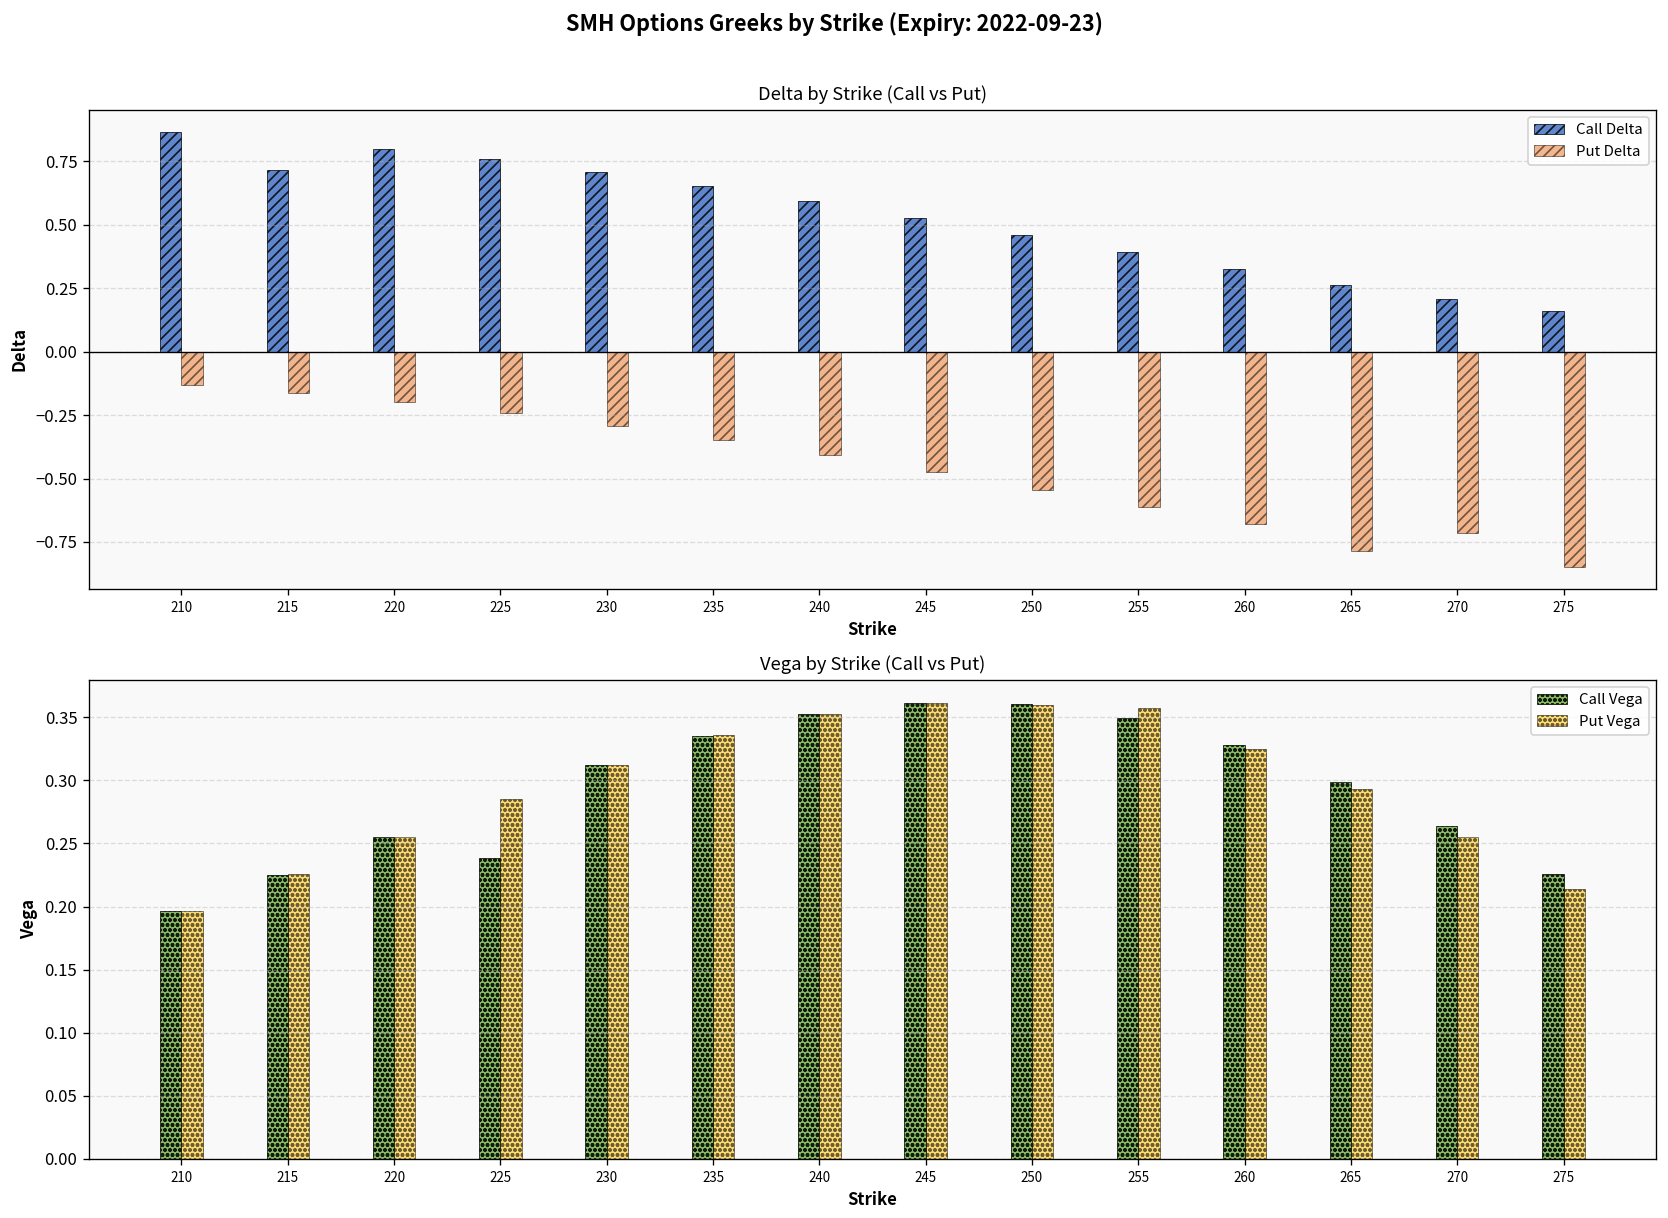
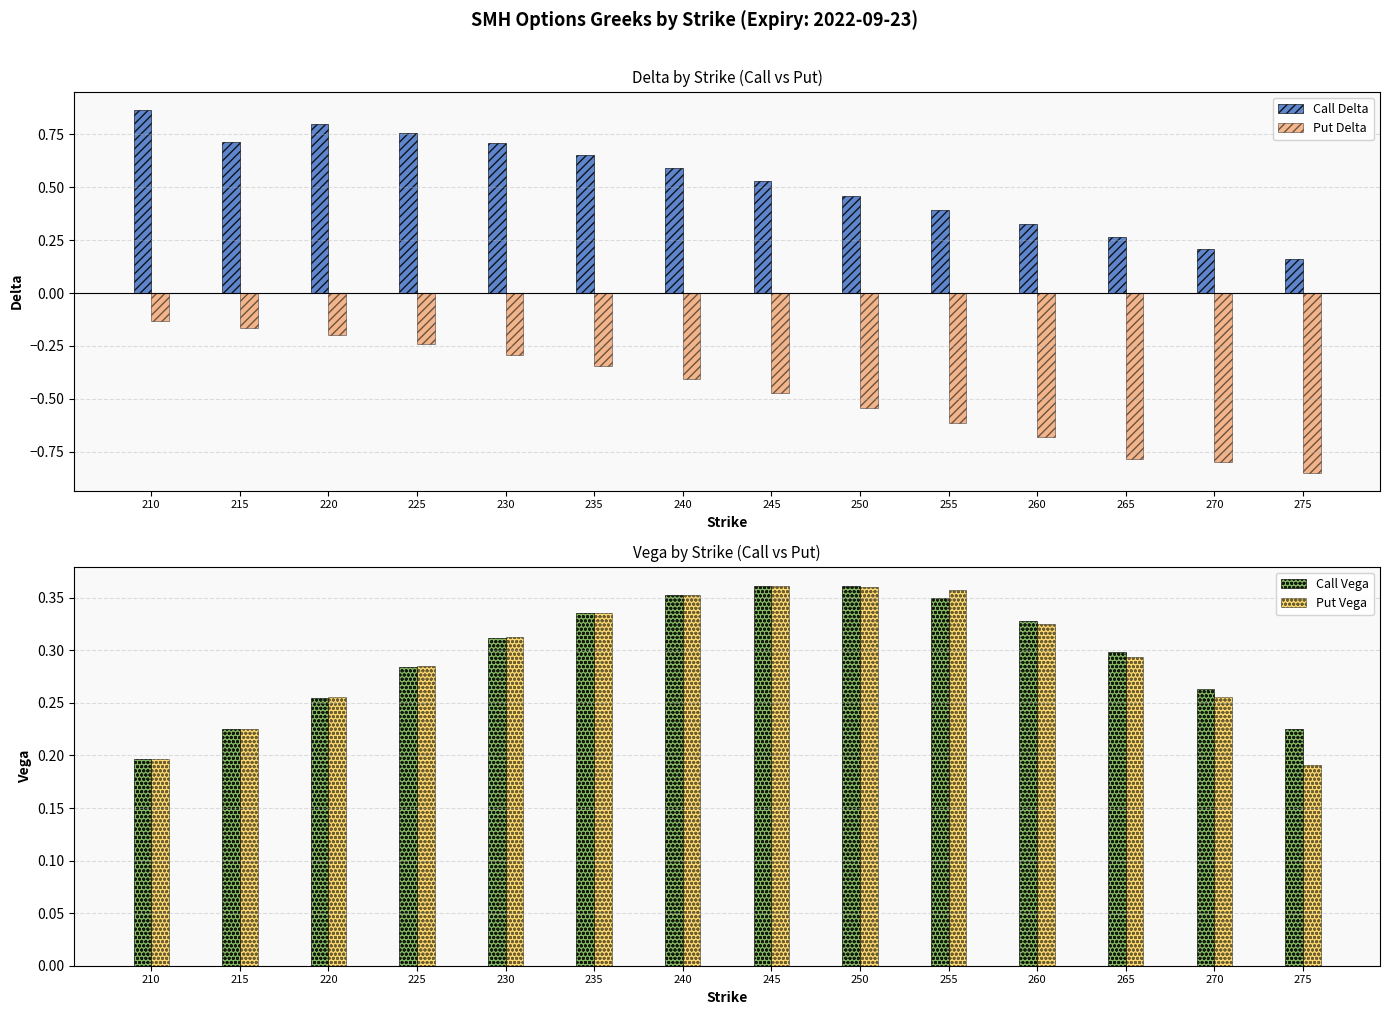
Delta by Strike (Call vs Put), Put Delta, 270: -0.71 -> -0.80
Vega by Strike (Call vs Put), Call Vega, 225: 0.238 -> 0.285
Vega by Strike (Call vs Put), Put Vega, 275: 0.214 -> 0.191
